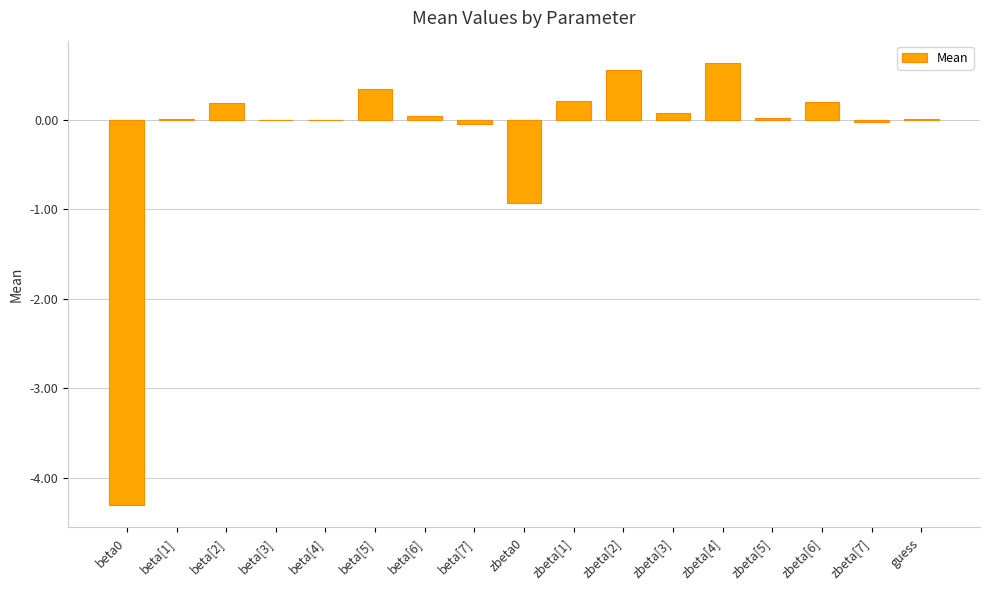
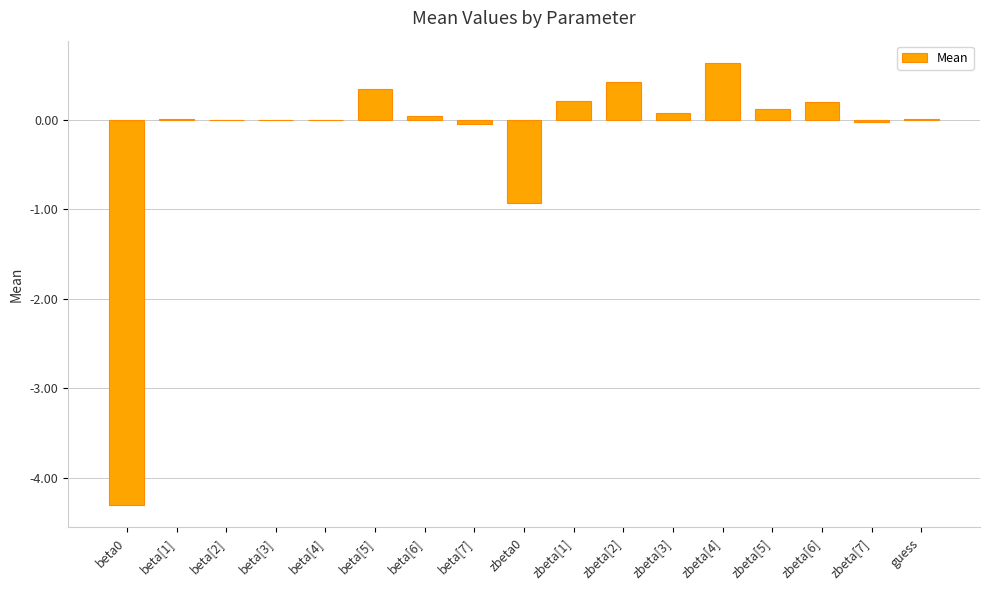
beta[2]: 0.2 -> 0.0
zbeta[2]: 0.6 -> 0.4
zbeta[5]: 0.0 -> 0.1
